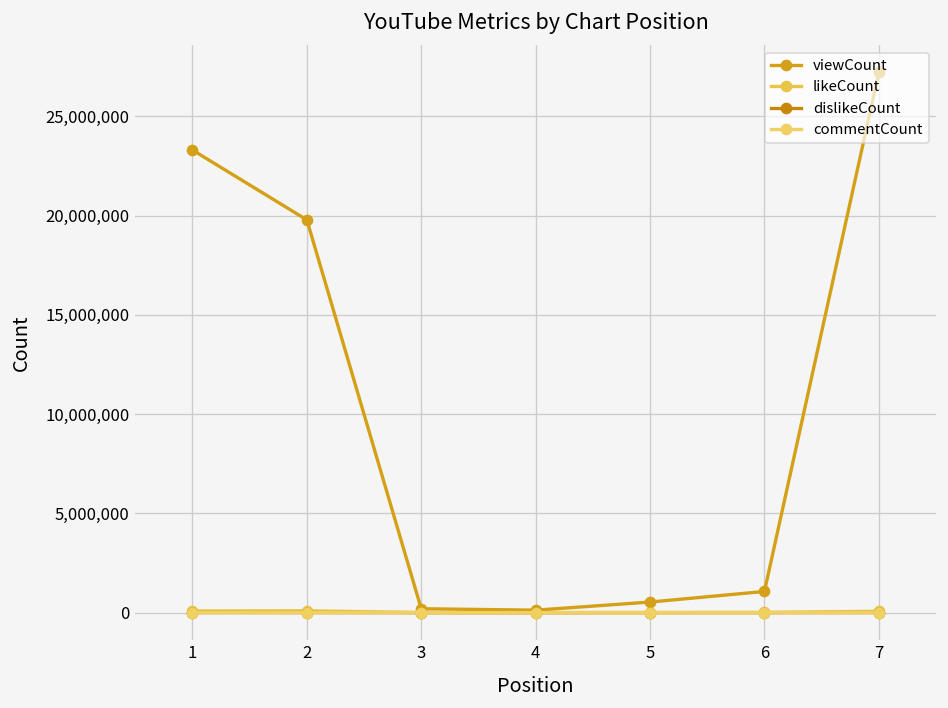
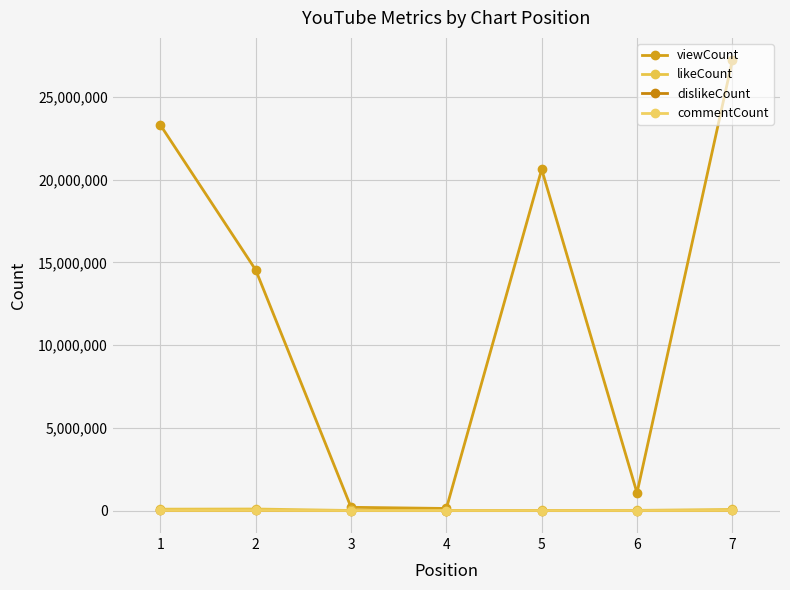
viewCount, 2: 19,800,000 -> 14,500,000
viewCount, 5: 500,000 -> 20,600,000
